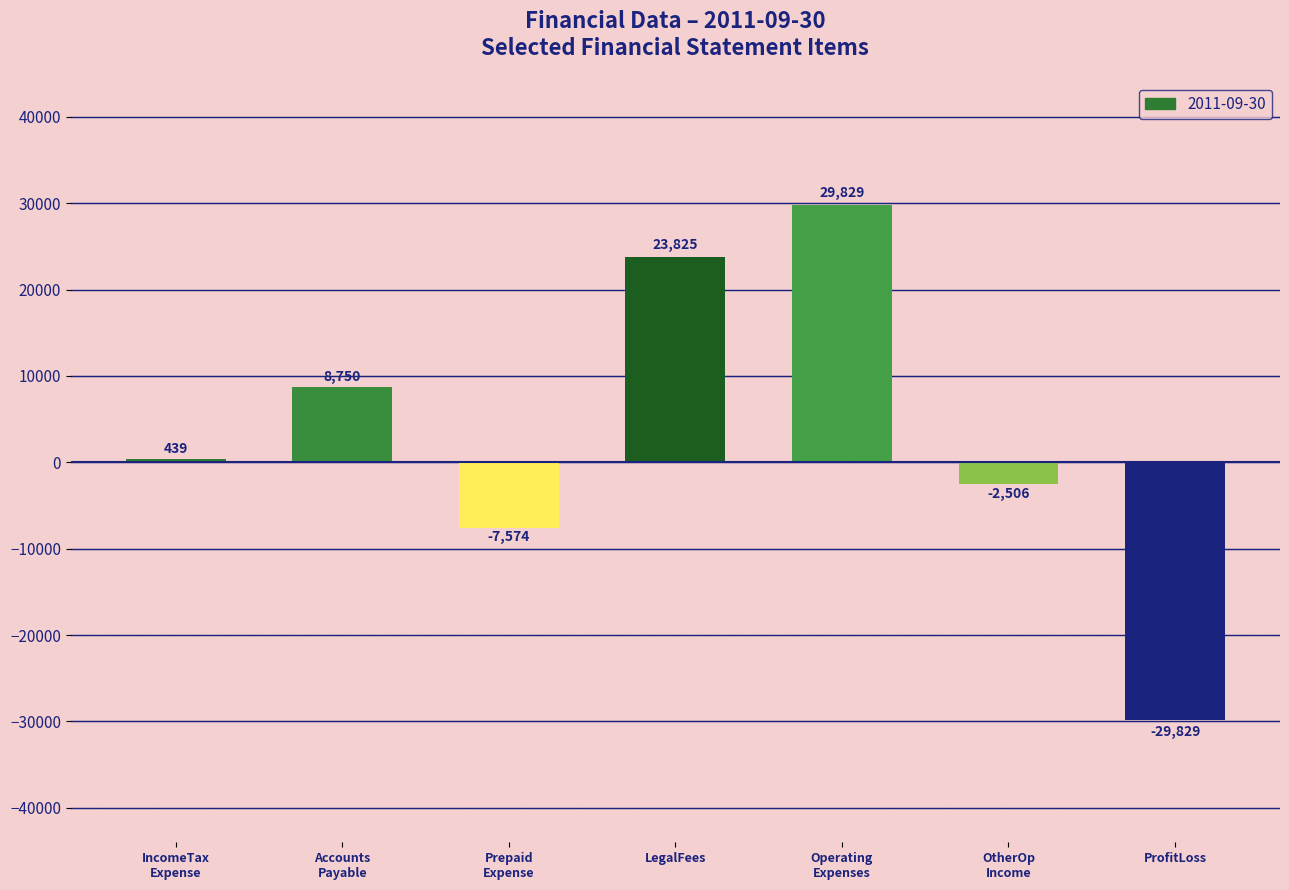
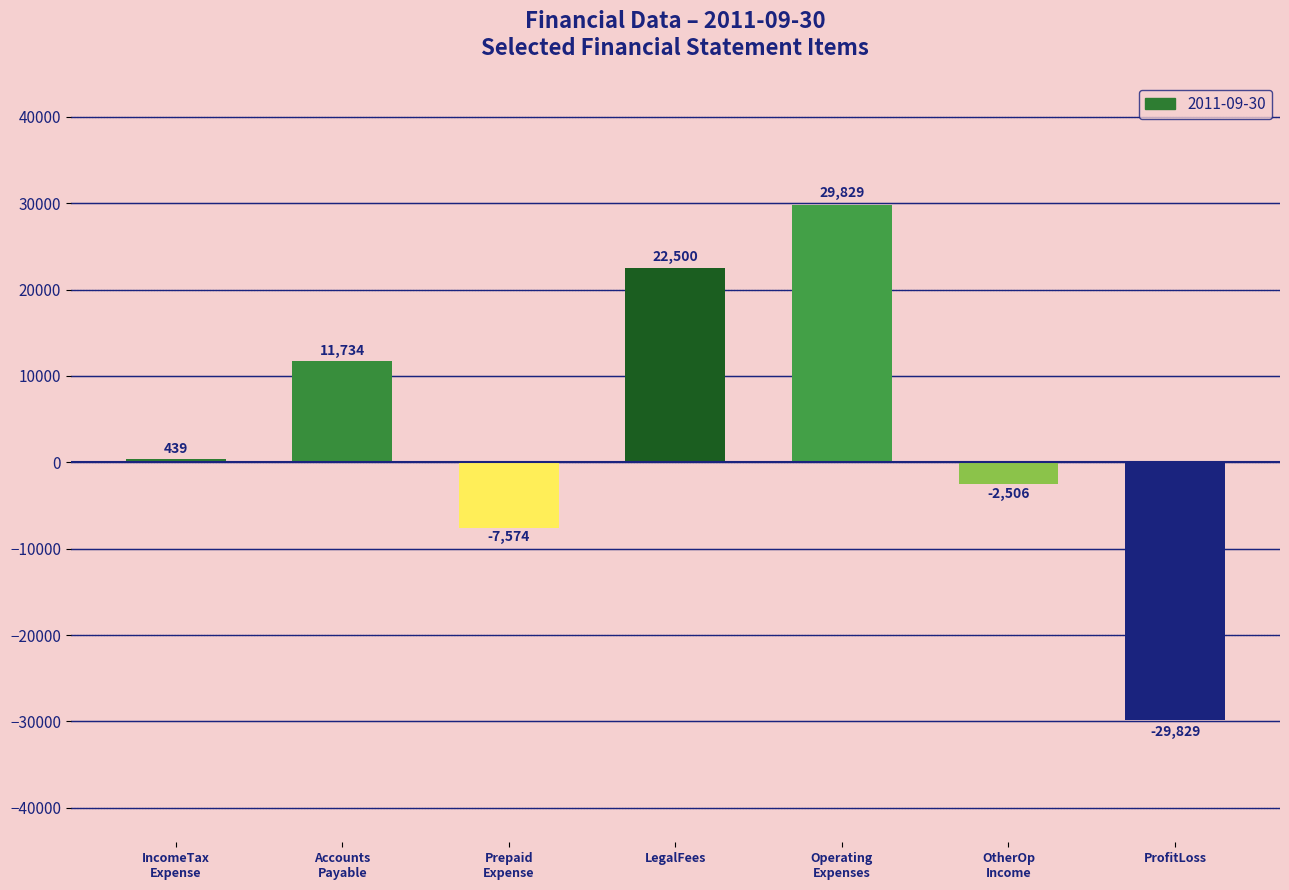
Accounts Payable: 8,750 -> 11,734
LegalFees: 23,825 -> 22,500
